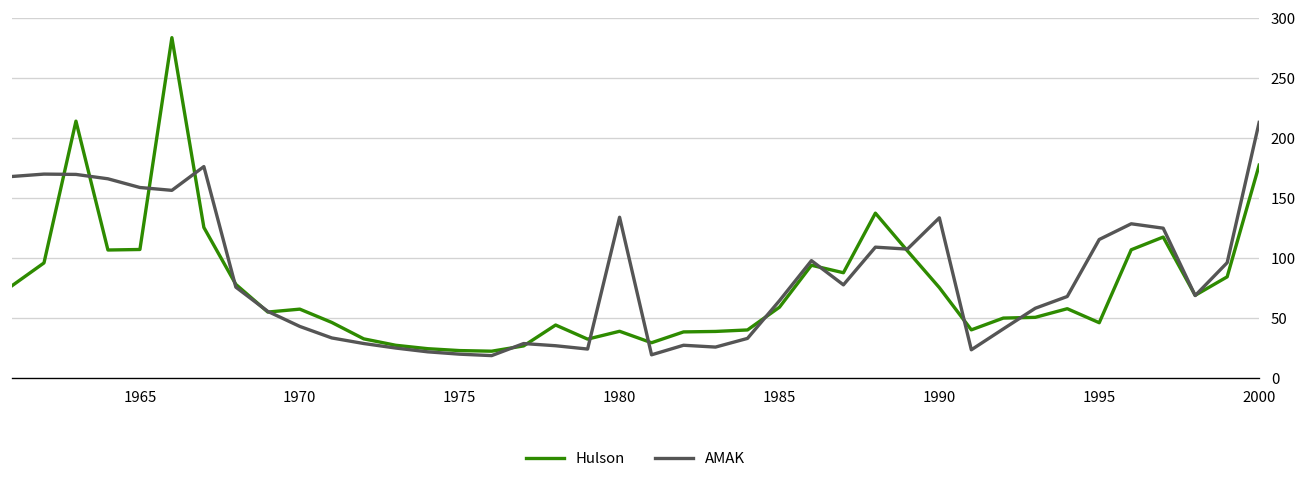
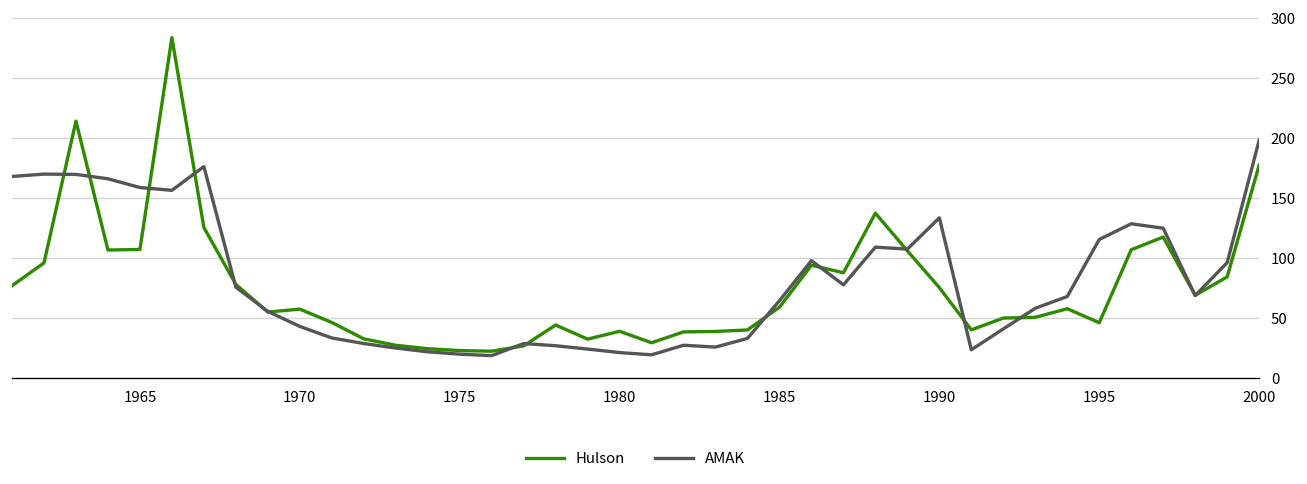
AMAK, 1980: 134 -> 22
AMAK, 2000: 213 -> 198
